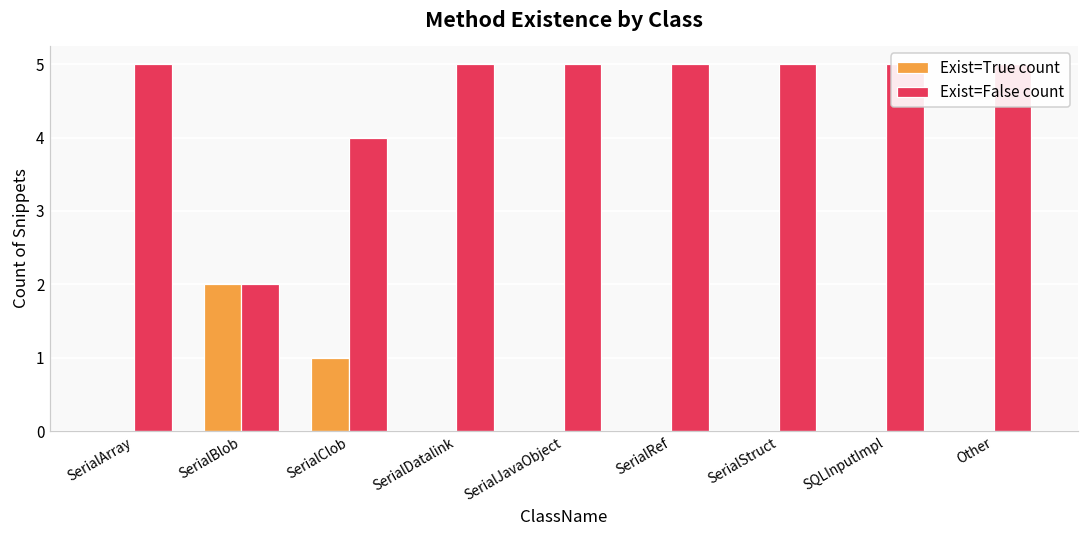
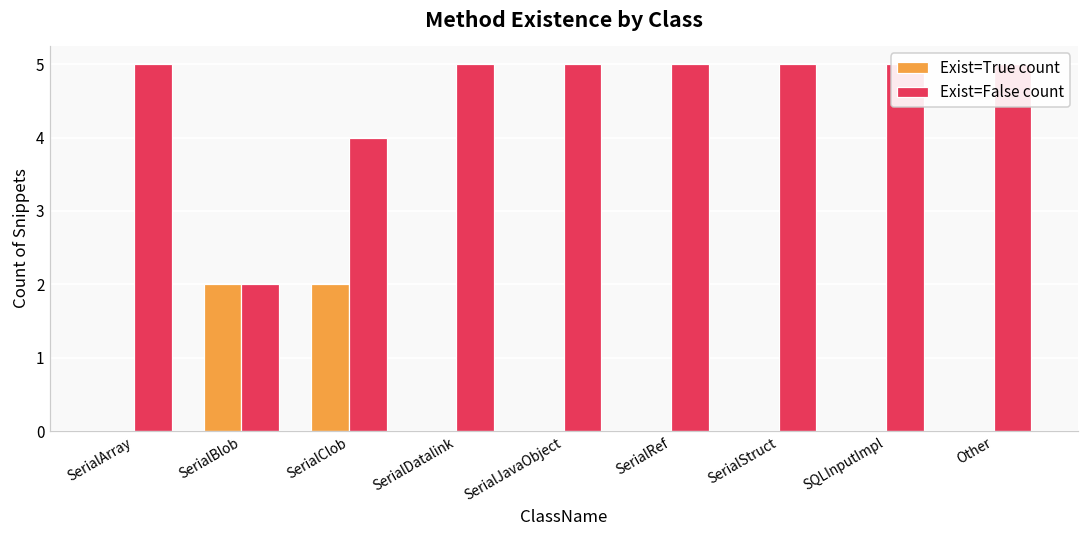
Exist=True count, SerialClob: 1 -> 2
